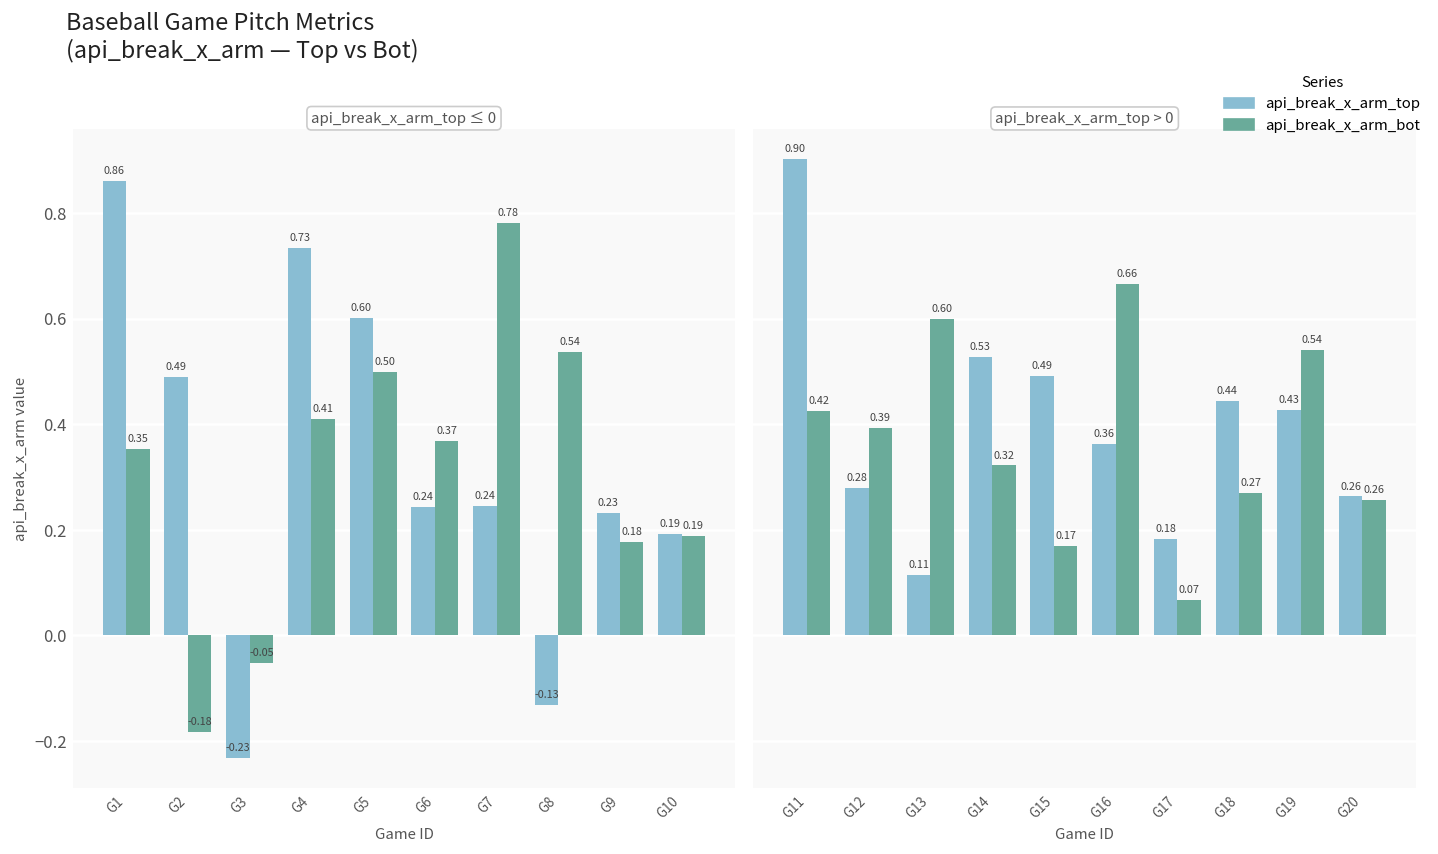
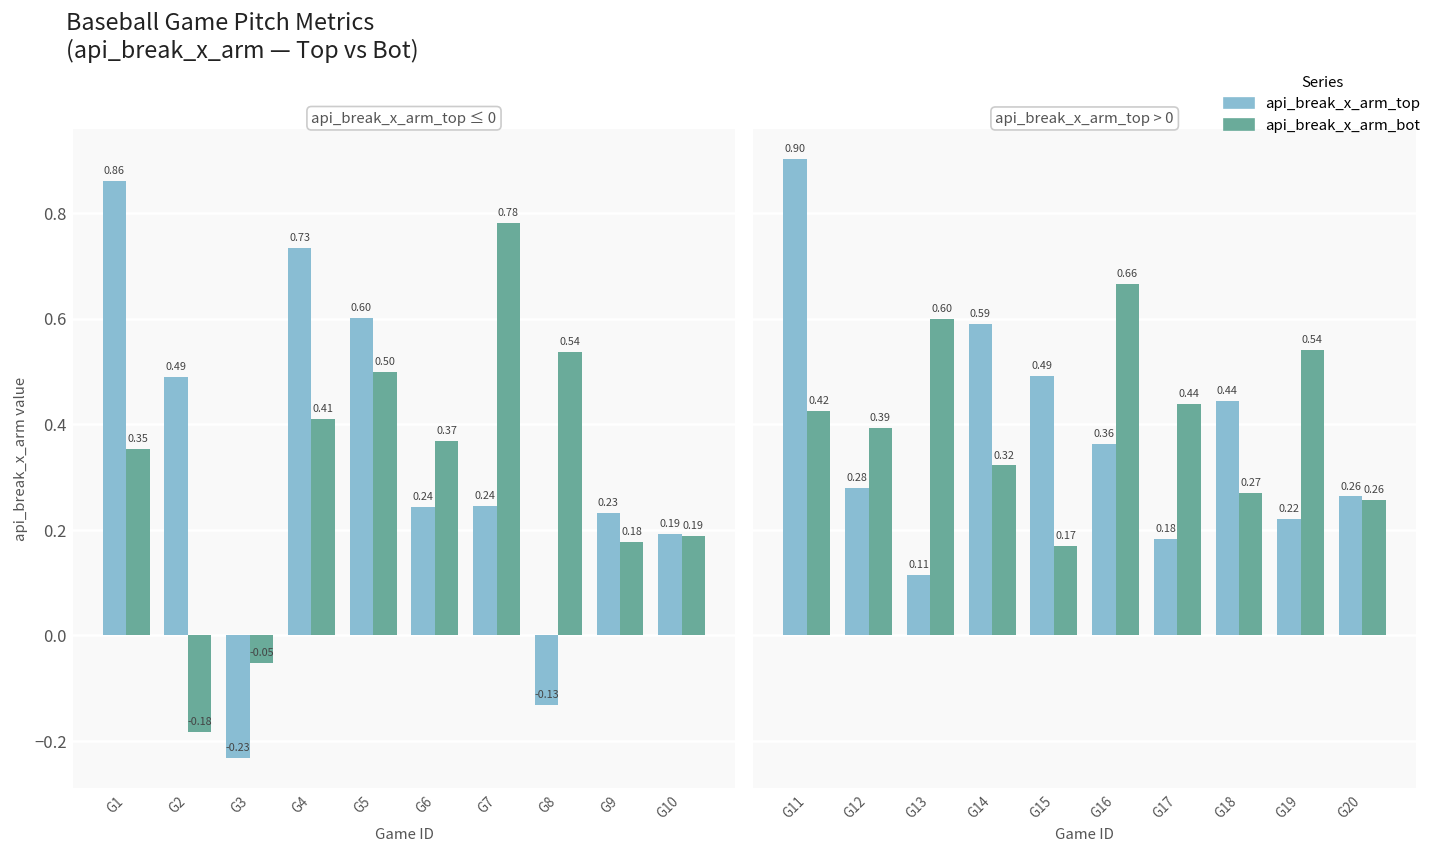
api_break_x_arm_top > 0, api_break_x_arm_top, G14: 0.53 -> 0.59
api_break_x_arm_top > 0, api_break_x_arm_bot, G17: 0.07 -> 0.44
api_break_x_arm_top > 0, api_break_x_arm_top, G19: 0.43 -> 0.22
